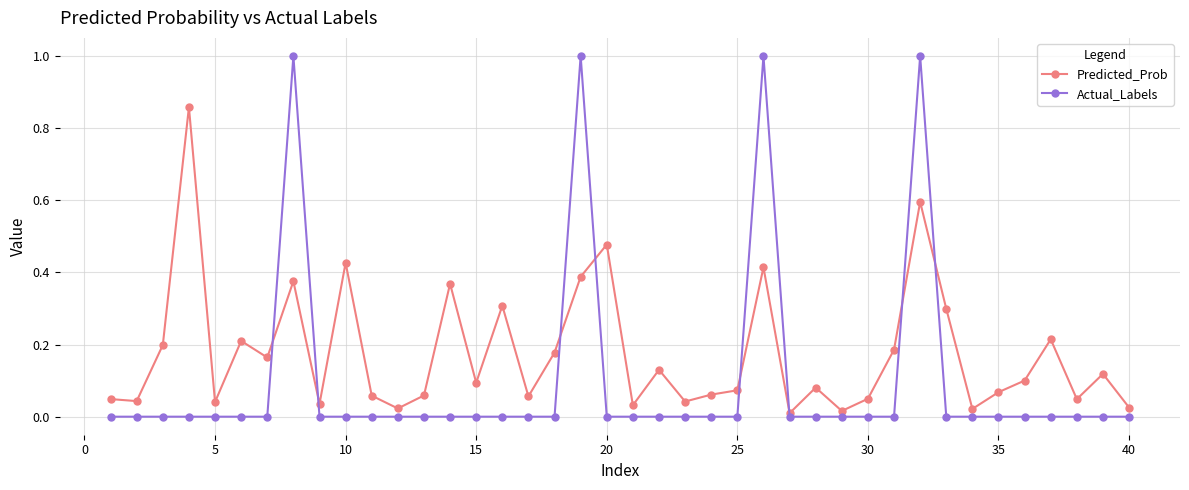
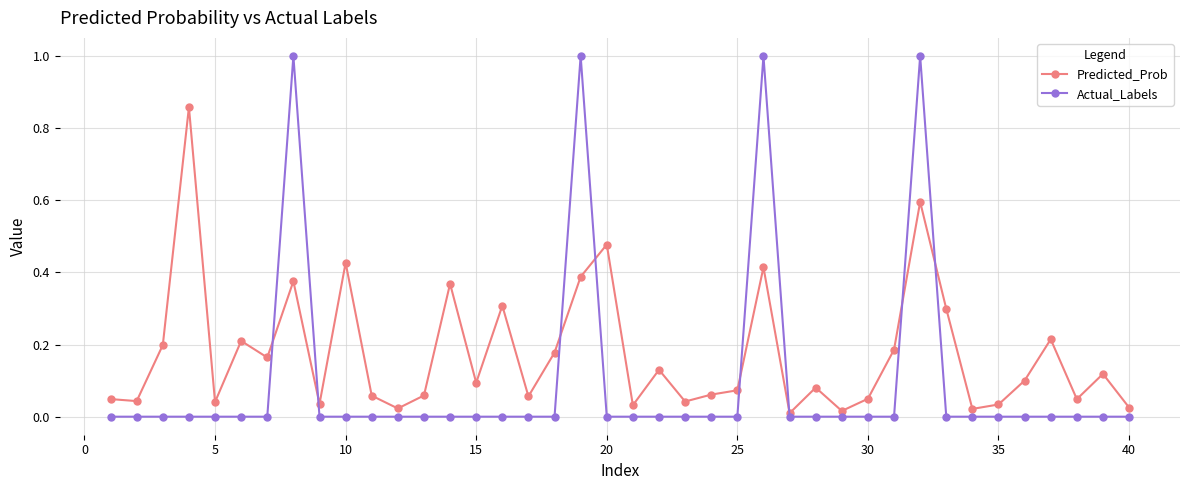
Predicted_Prob, 35: 0.07 -> 0.03
